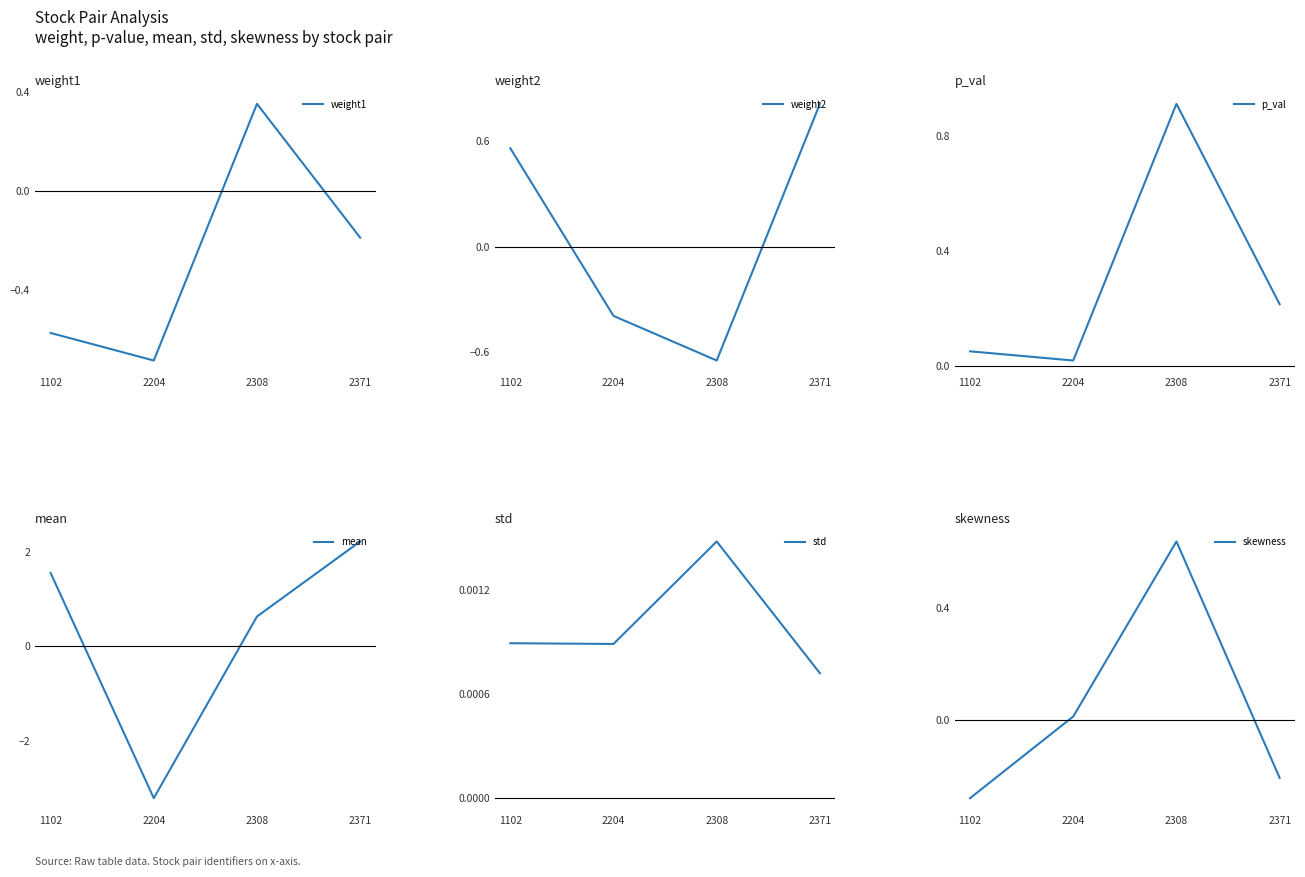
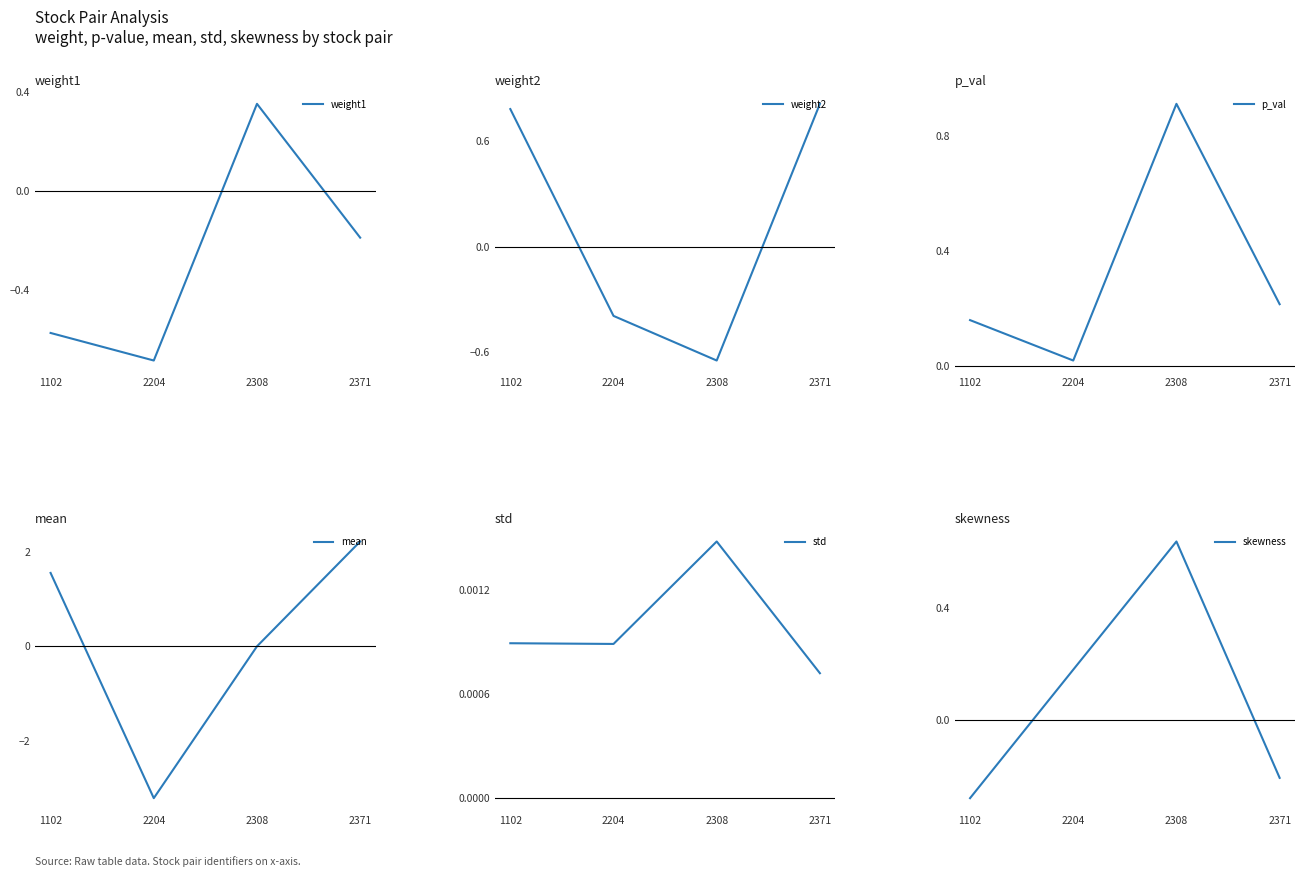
weight2, 1102: 0.56 -> 0.78
p_val, 1102: 0.05 -> 0.16
mean, 2308: 0.6 -> 0.0
skewness, 2204: 0.01 -> 0.18
